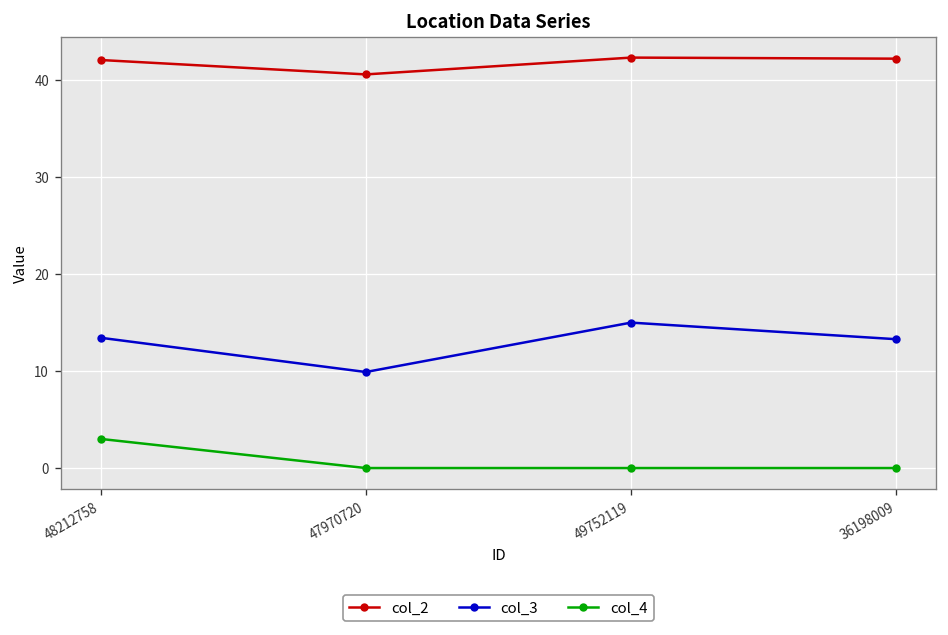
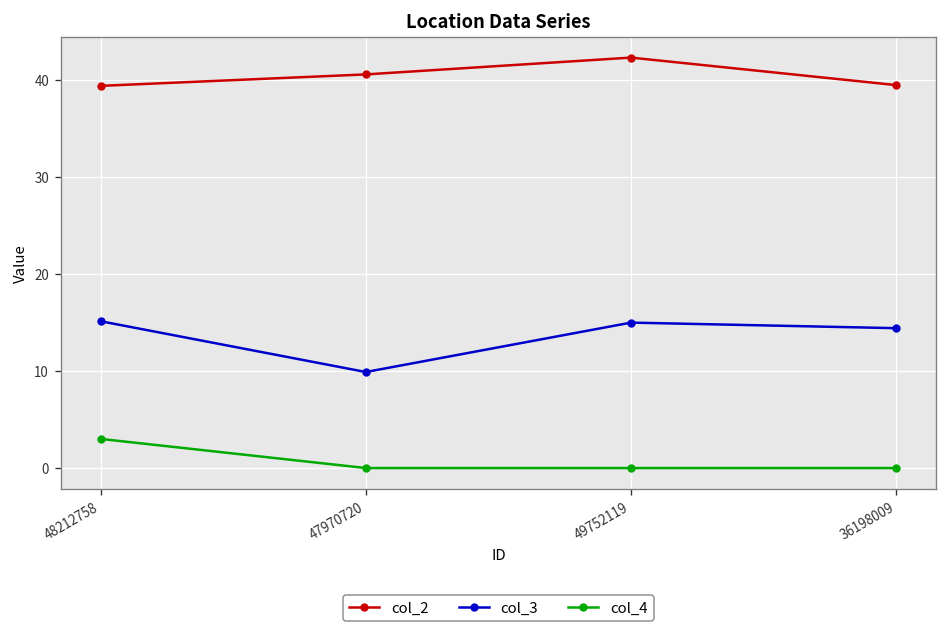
col_2, 48212758: 42 -> 39
col_3, 48212758: 13 -> 15
col_2, 36198009: 42 -> 39
col_3, 36198009: 13 -> 14
